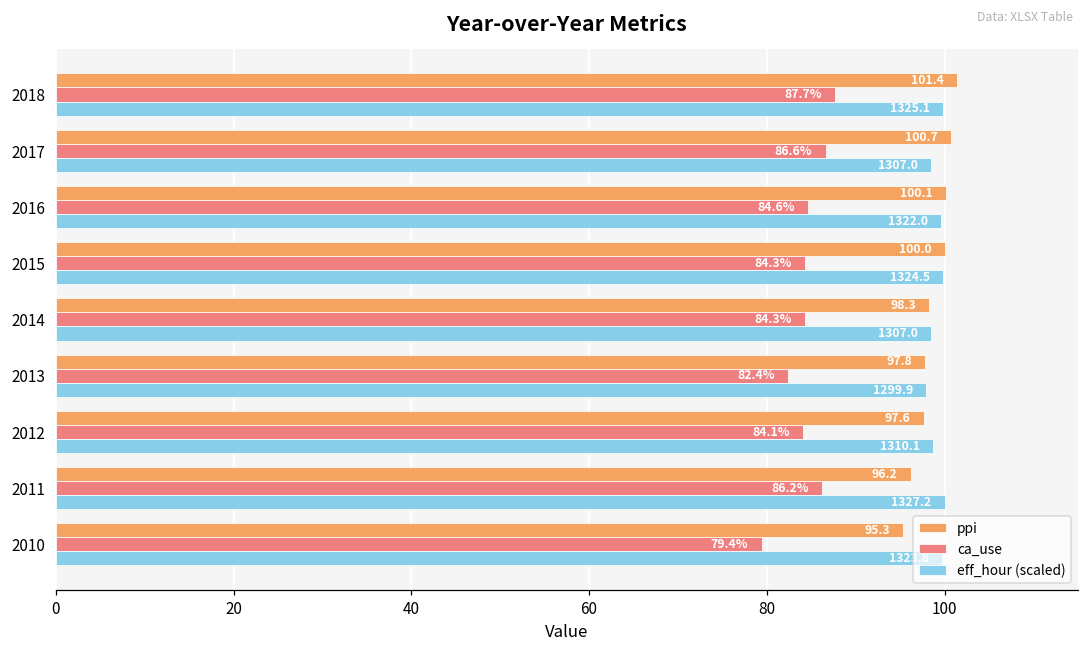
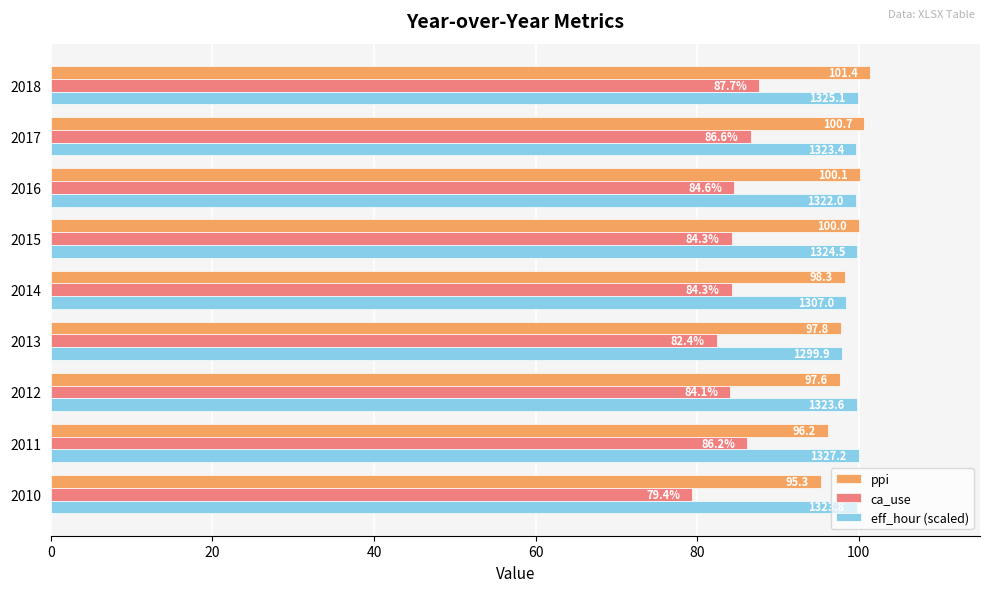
eff_hour (scaled), 2017: 1307.0 -> 1323.4
eff_hour (scaled), 2012: 1310.1 -> 1323.6
